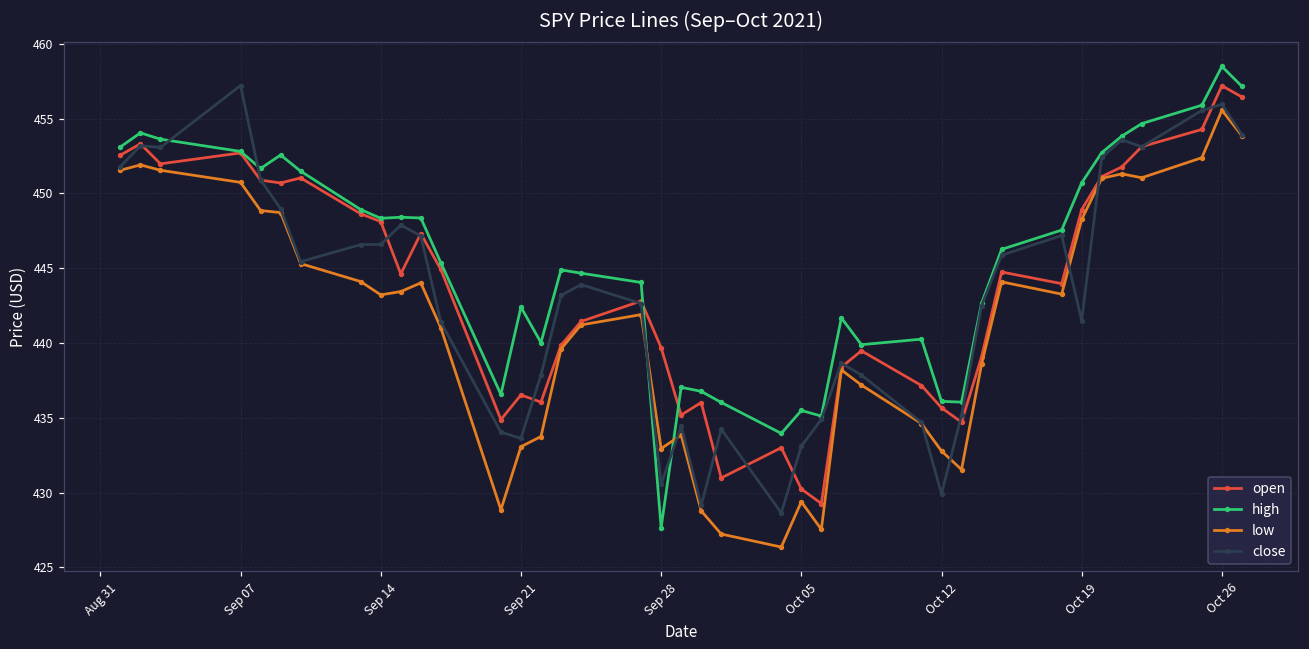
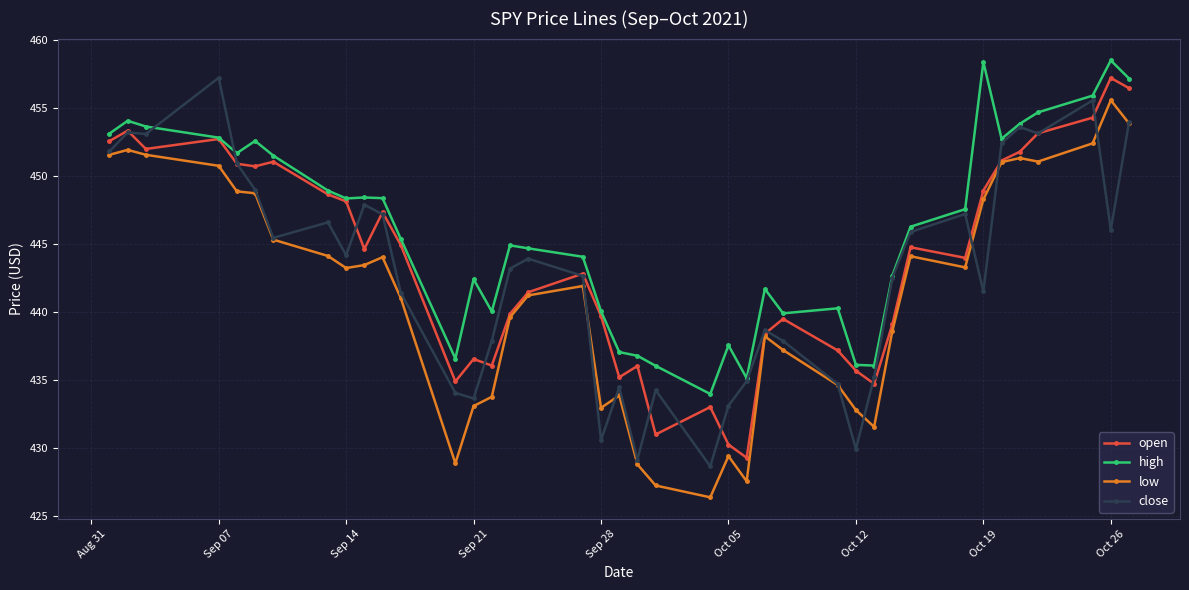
close, Sep 14: 446.6 -> 444.2
high, Sep 28: 427.7 -> 440.0
high, Oct 05: 435.5 -> 437.5
high, Oct 19: 450.7 -> 458.4
close, Oct 26: 456.0 -> 446.0
